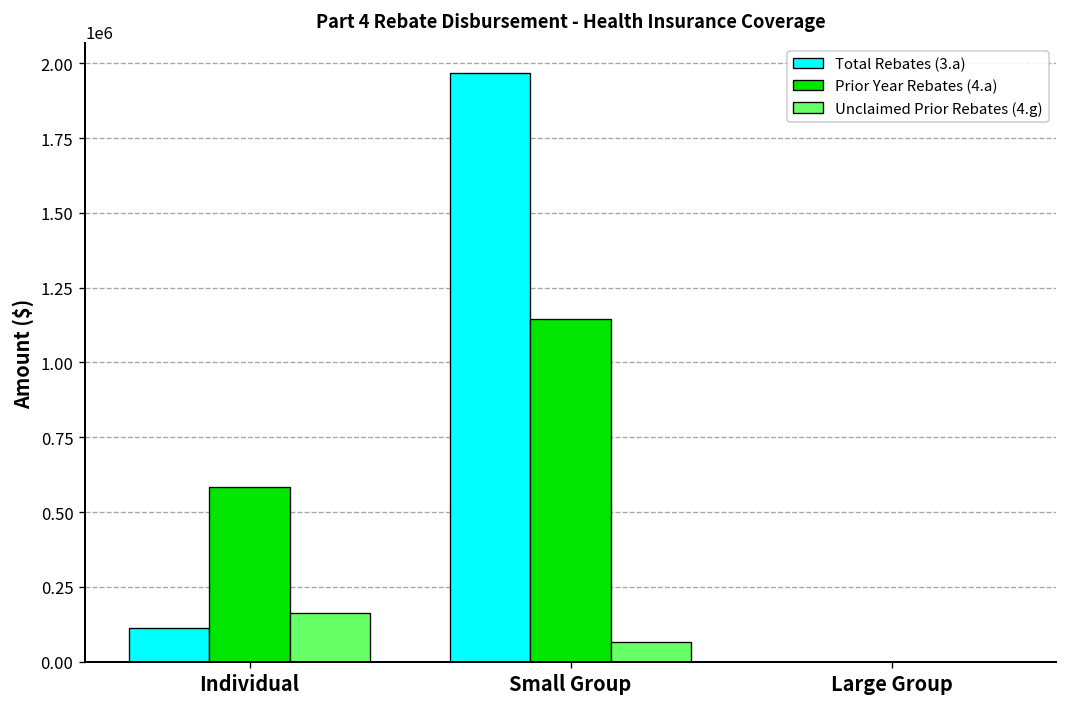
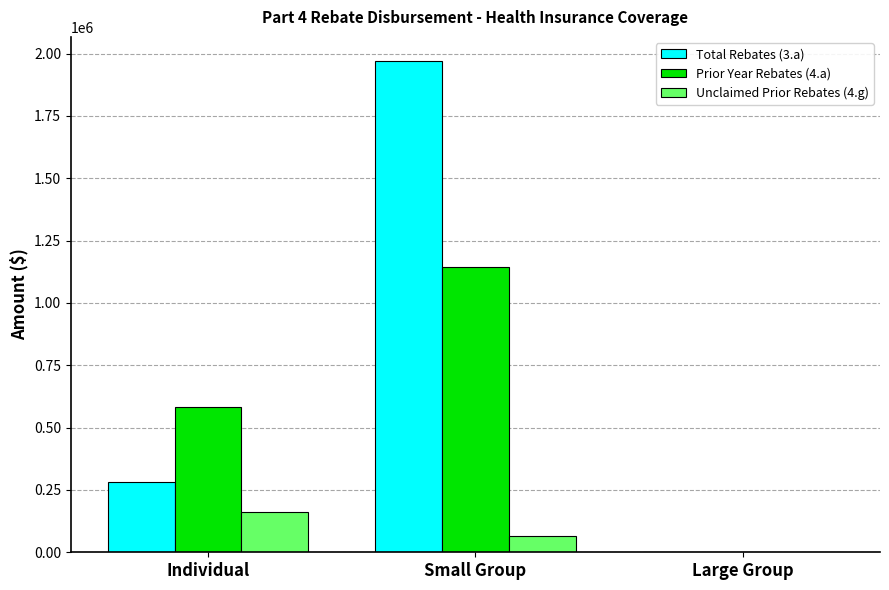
Total Rebates (3.a), Individual: 110000 -> 280000
